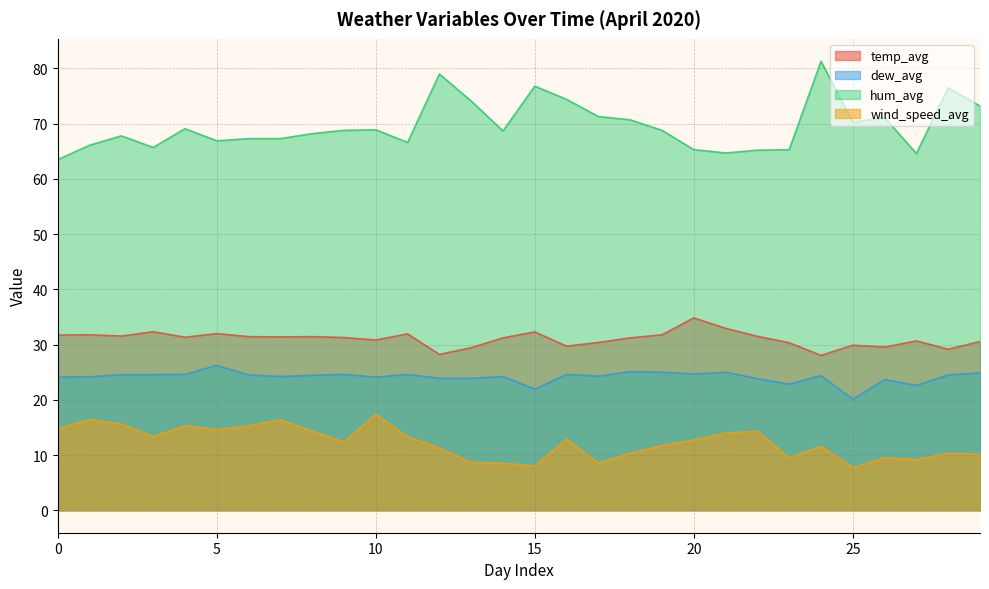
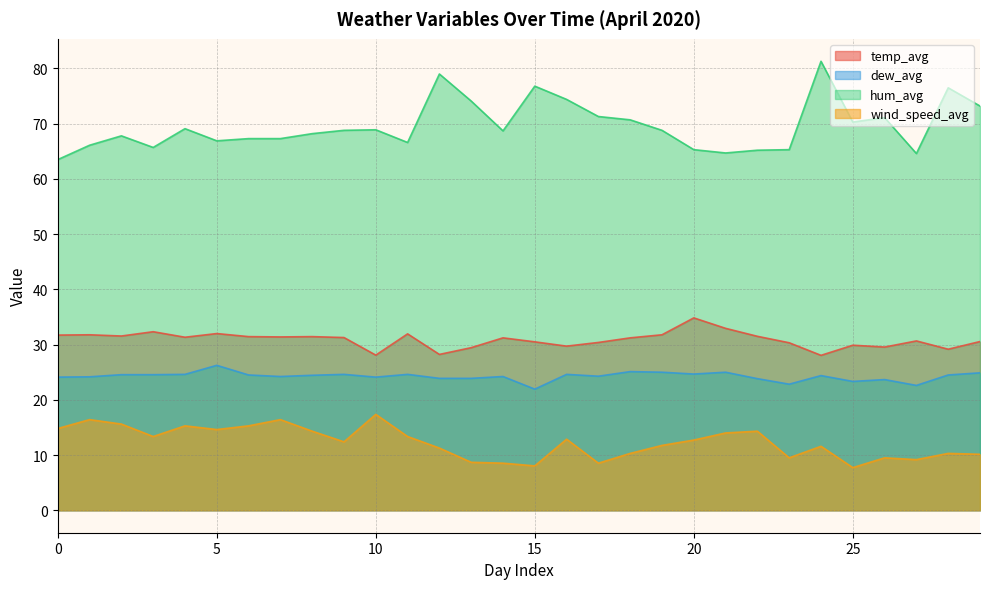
temp_avg, 10: 31 -> 28
temp_avg, 15: 32 -> 31
dew_avg, 25: 20 -> 23
